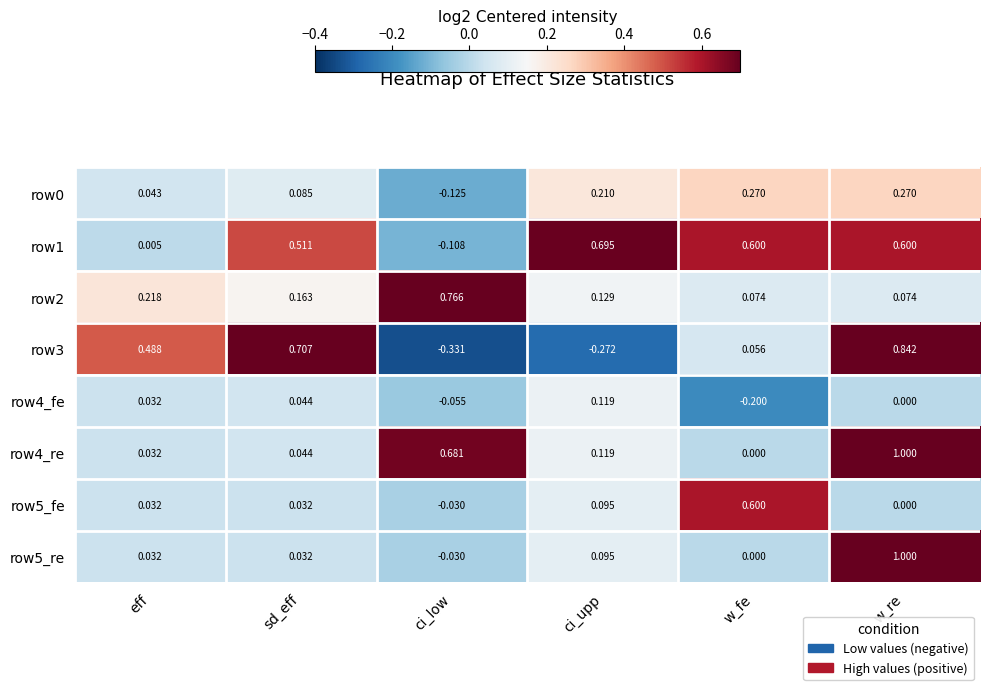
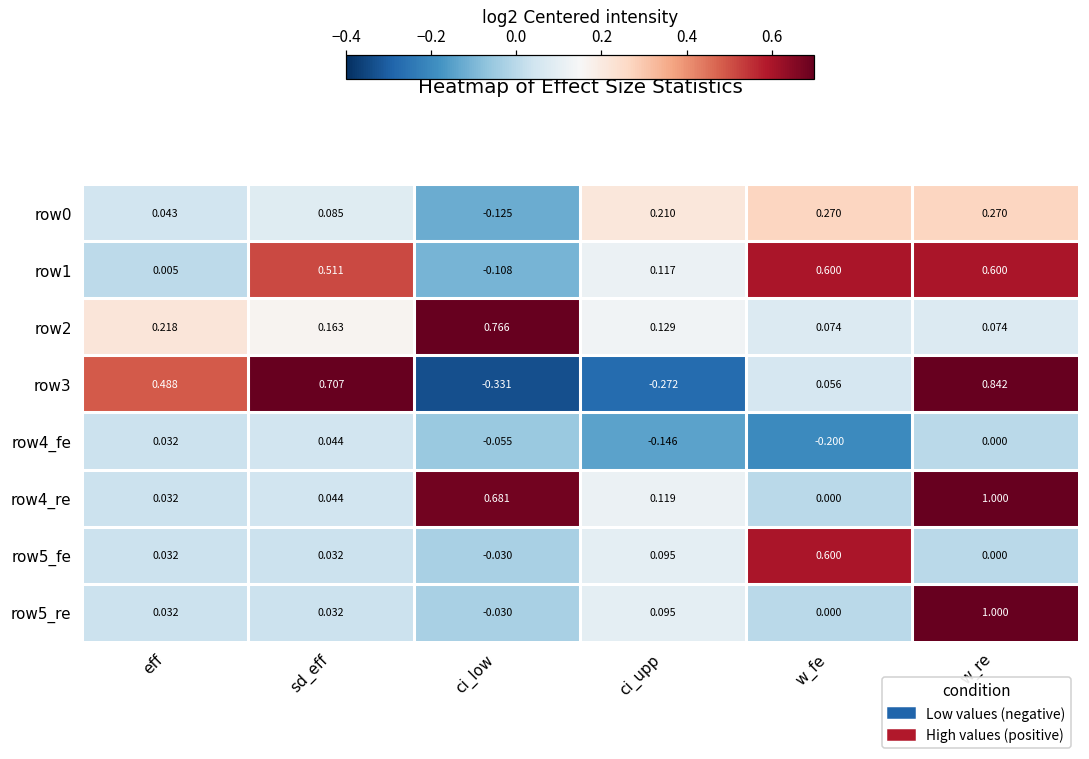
row1, ci_upp: 0.695 -> 0.117
row4_fe, ci_upp: 0.119 -> -0.146
